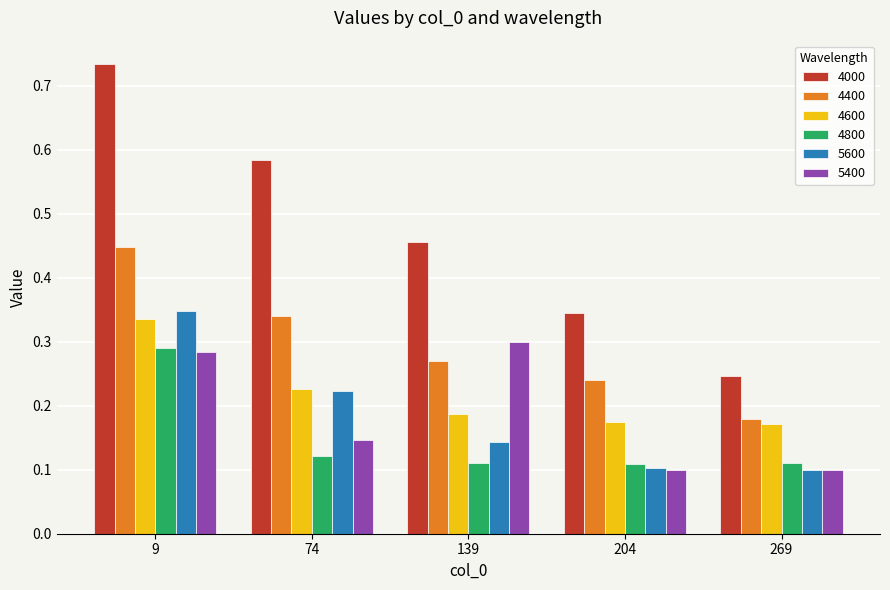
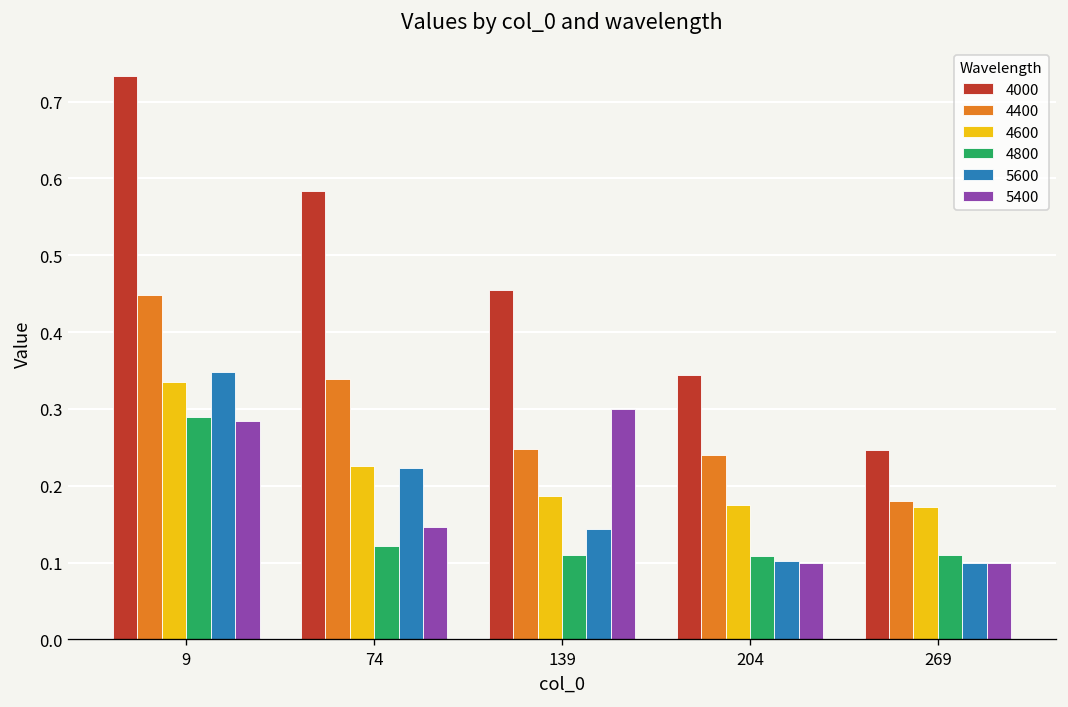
4400, 139: 0.27 -> 0.25
